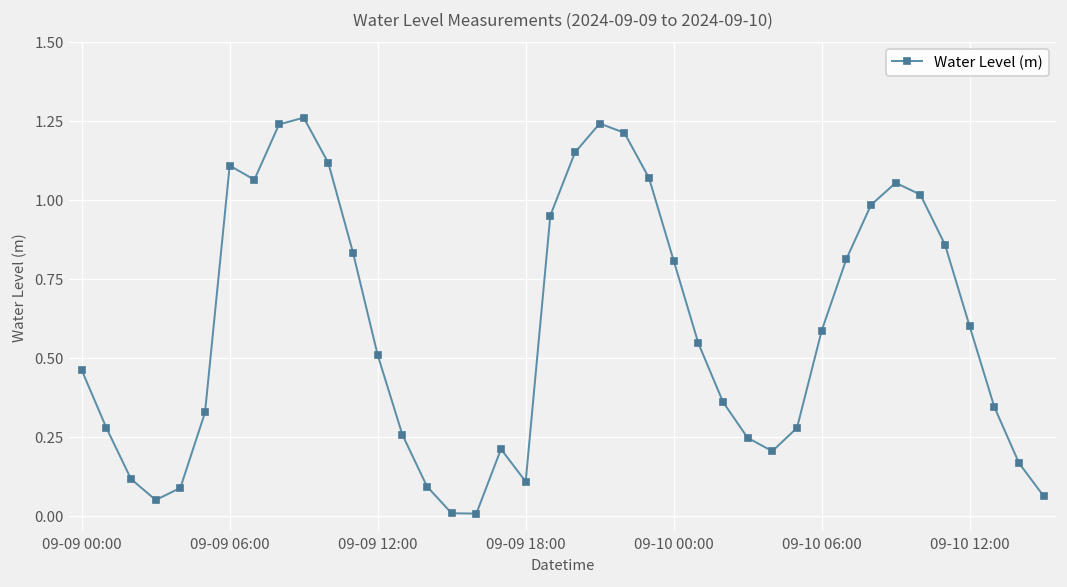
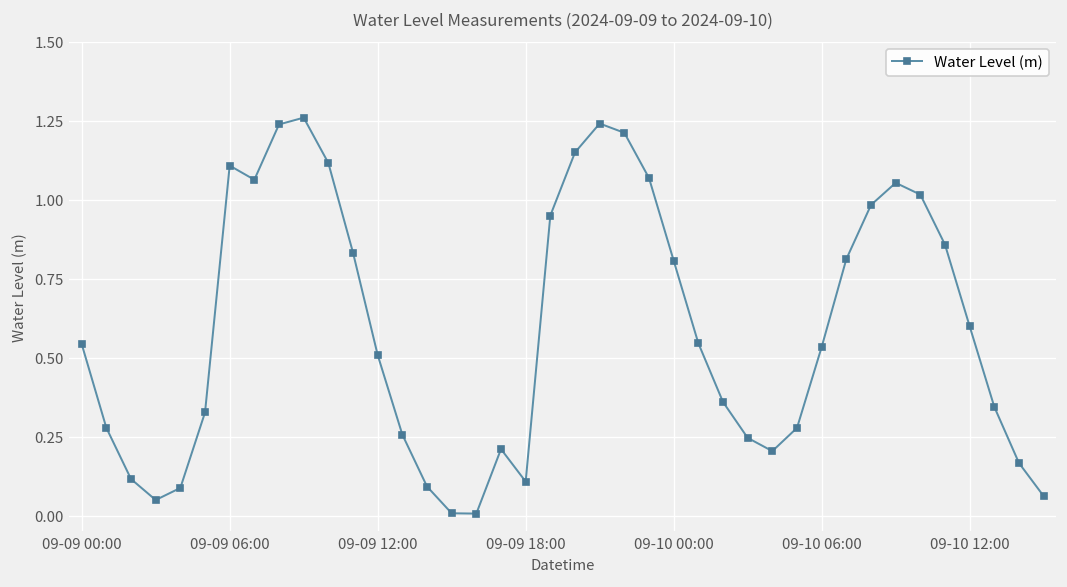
09-09 00:00: 0.46 -> 0.54
09-10 06:00: 0.58 -> 0.53
